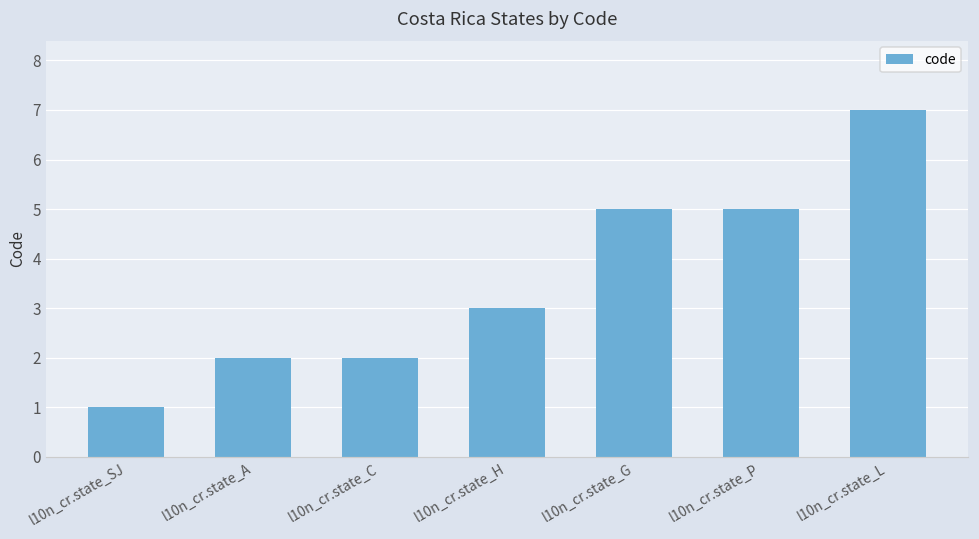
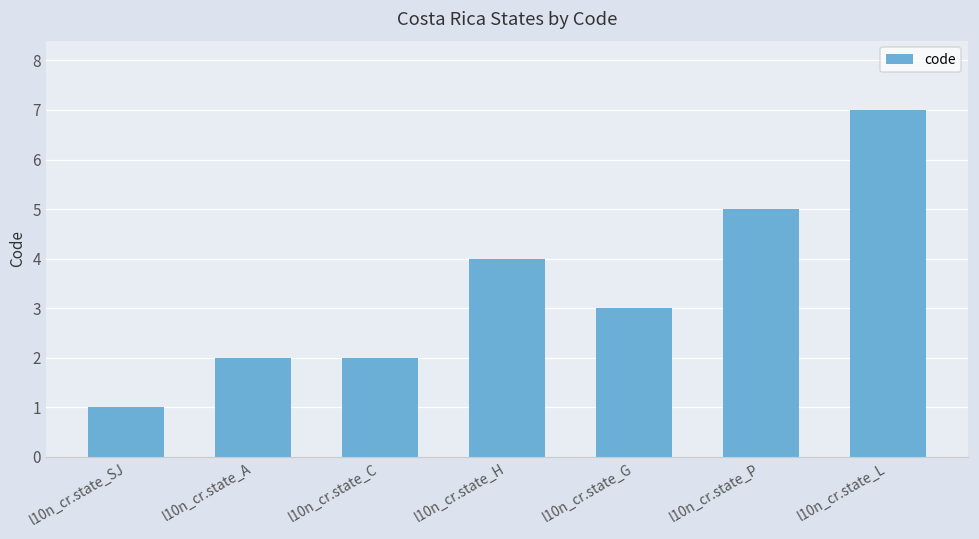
l10n_cr.state_H: 3 -> 4
l10n_cr.state_G: 5 -> 3
